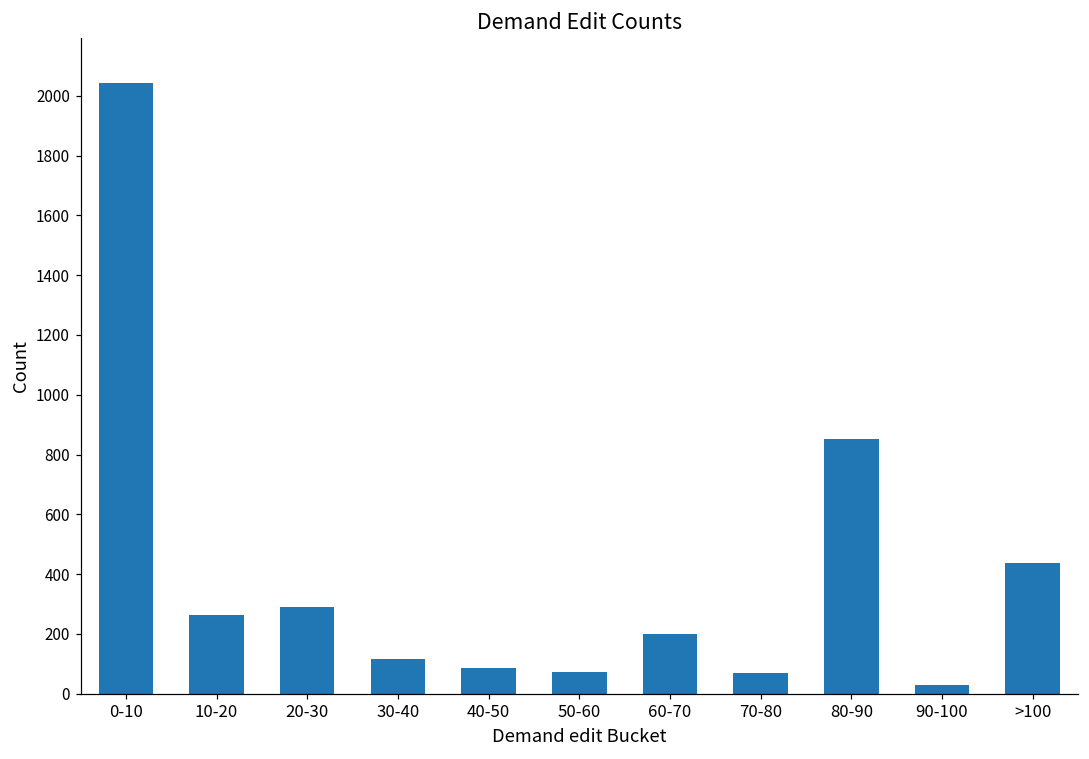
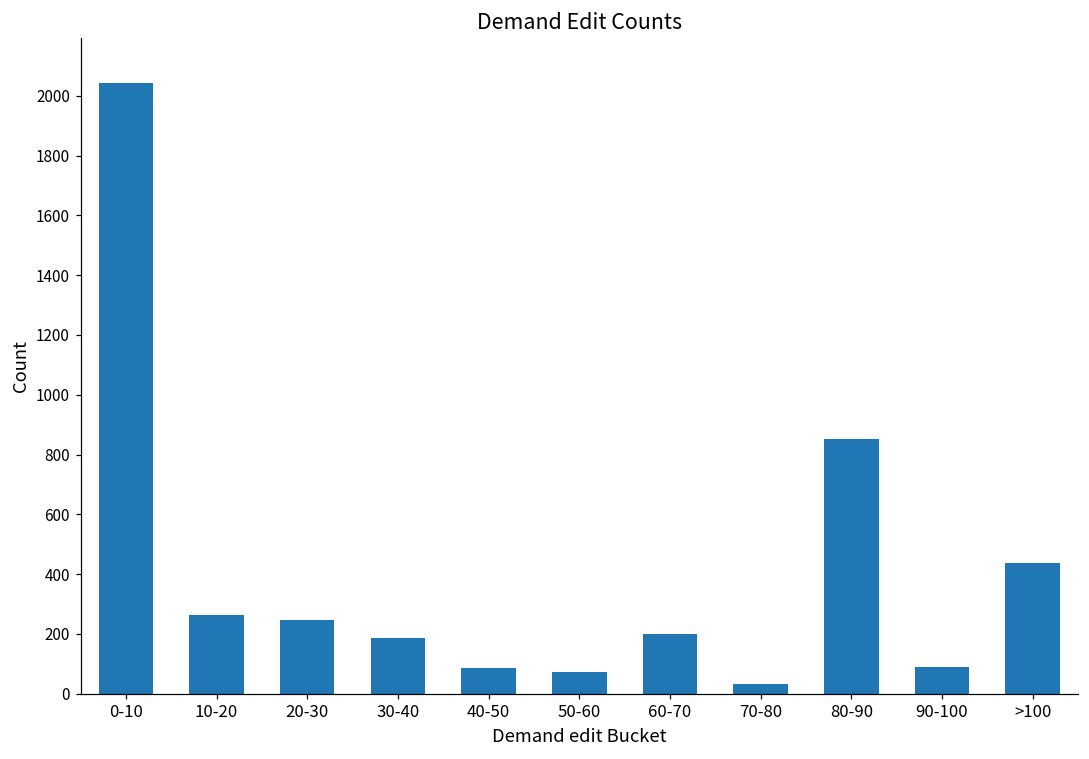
20-30: 290 -> 250
30-40: 120 -> 190
70-80: 70 -> 30
90-100: 30 -> 90
